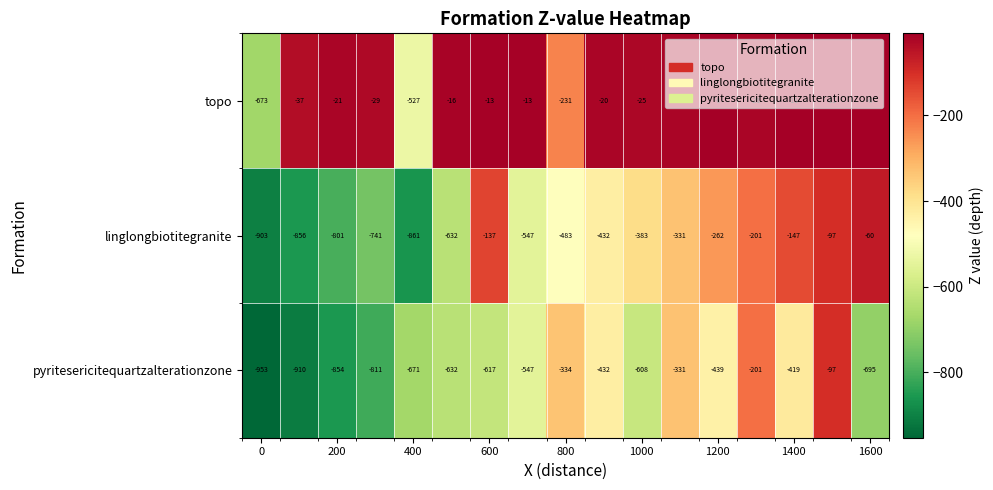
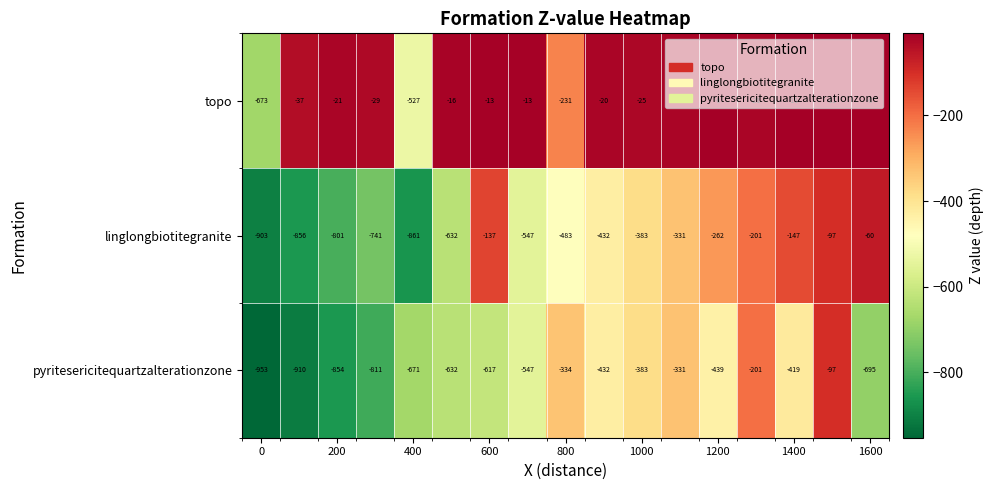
pyritesericitequartzalterationzone, 1000: -608 -> -383
